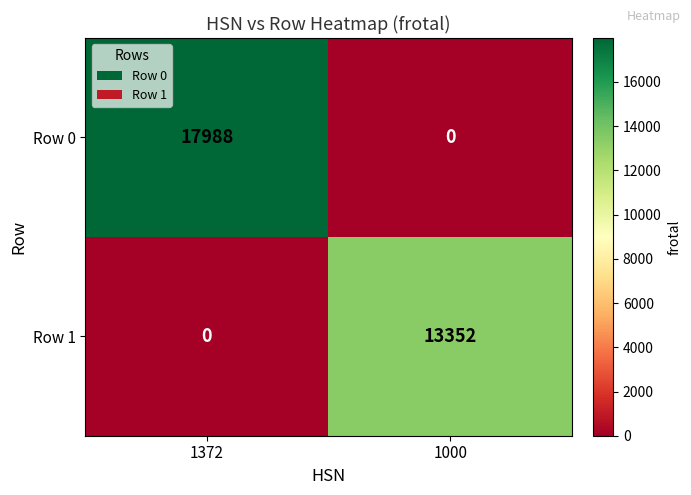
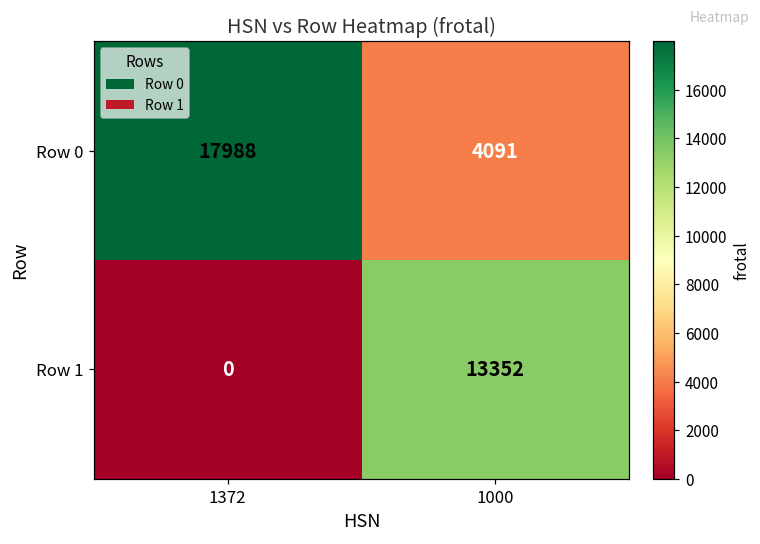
Row 0, 1000: 0 -> 4091
